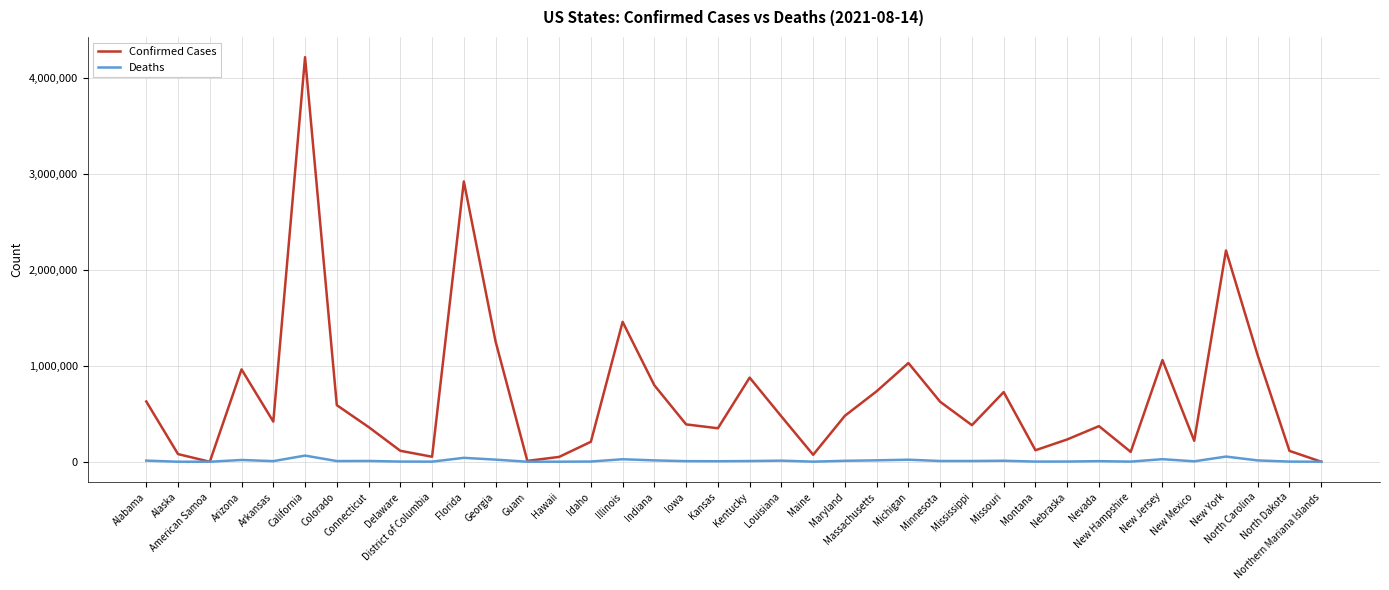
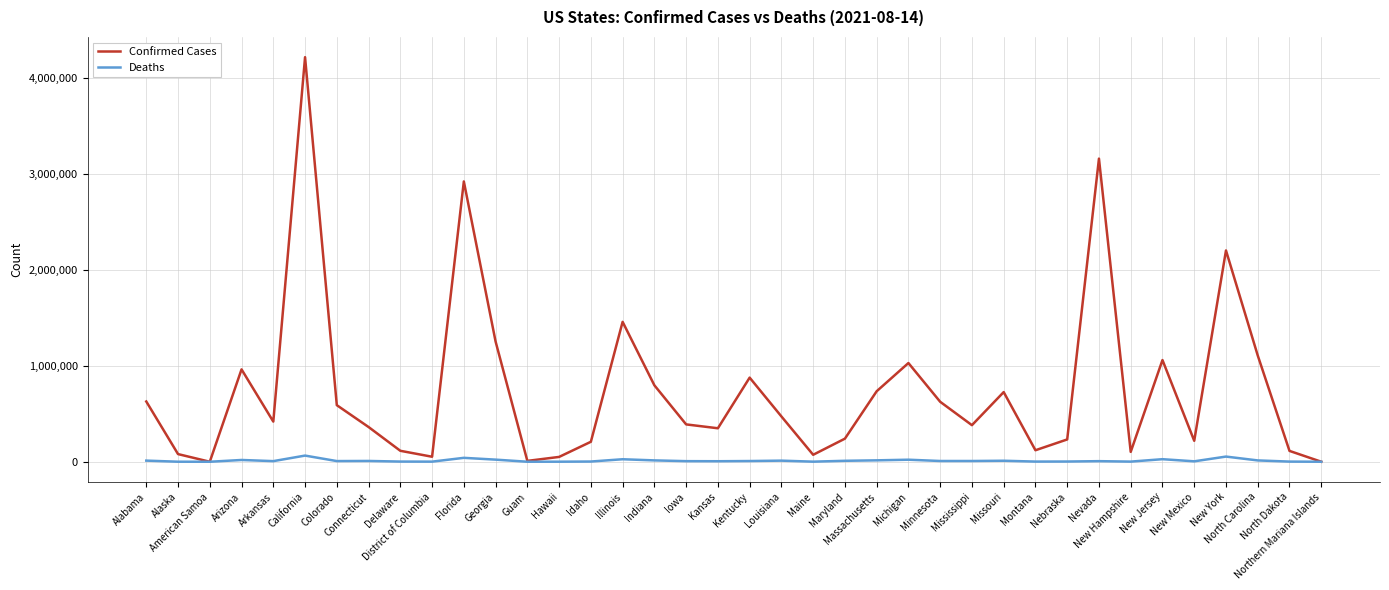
Confirmed Cases, Maryland: 500,000 -> 200,000
Confirmed Cases, Nevada: 400,000 -> 3,200,000
